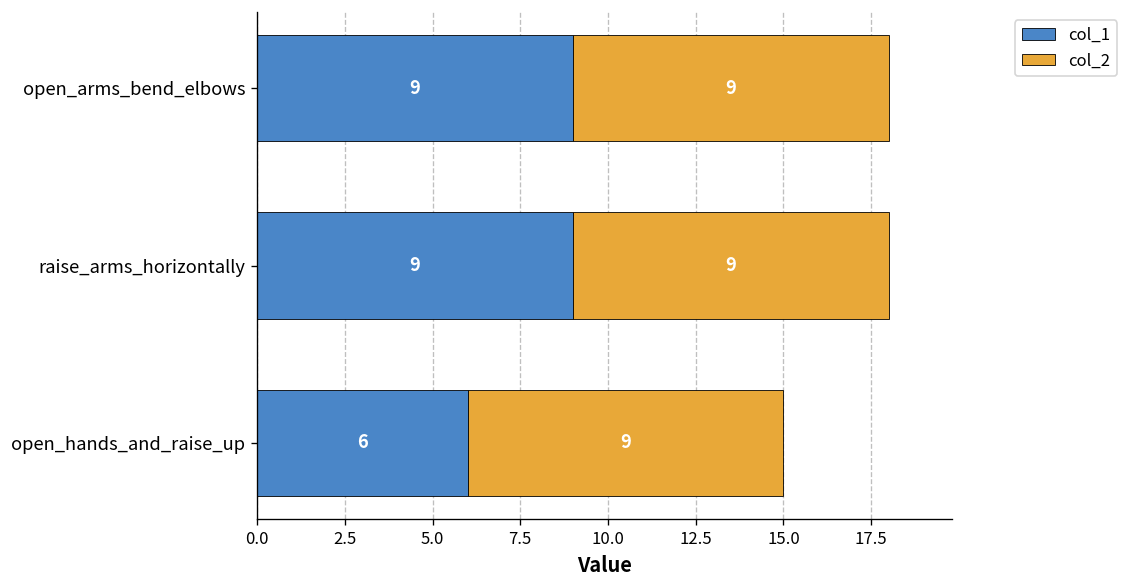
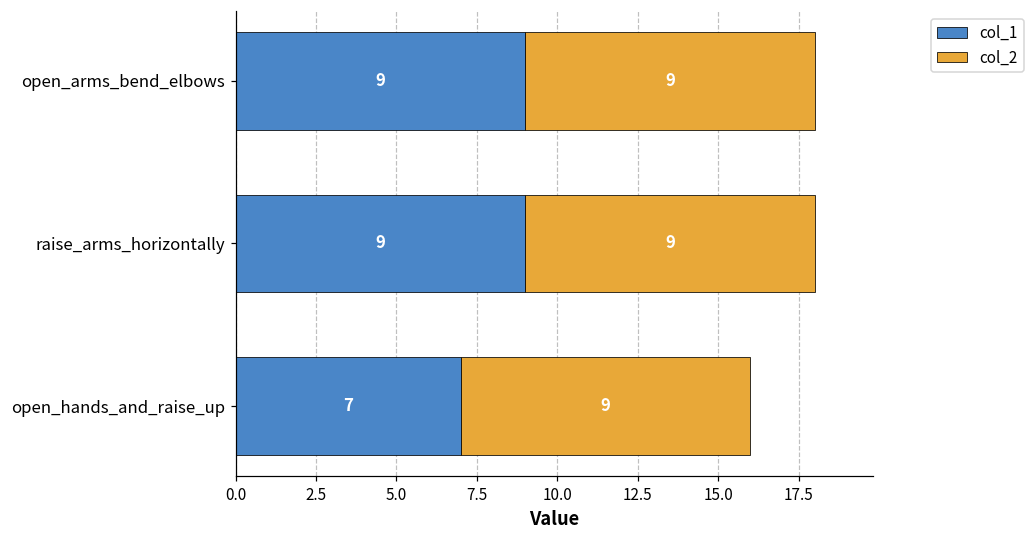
col_1, open_hands_and_raise_up: 6 -> 7
